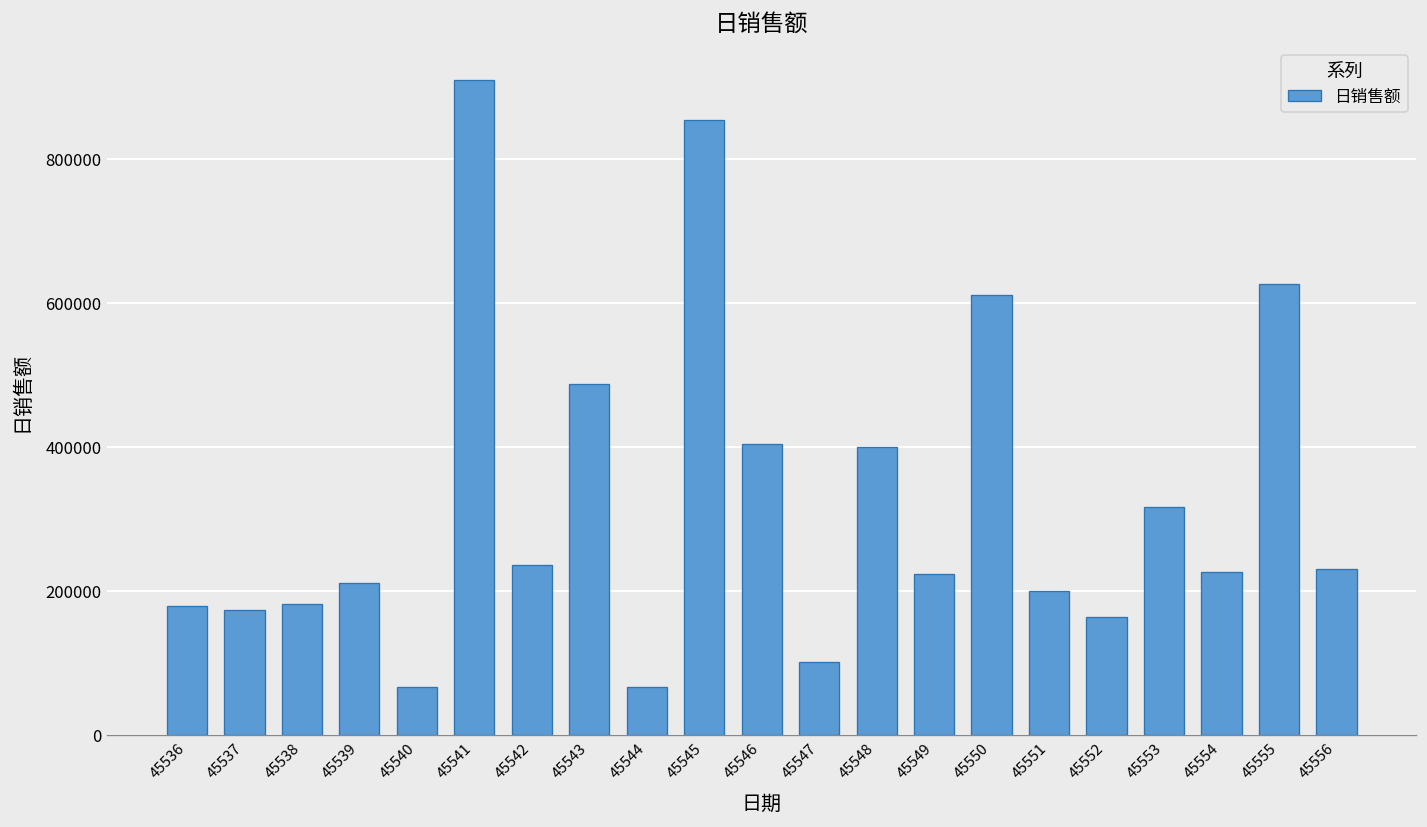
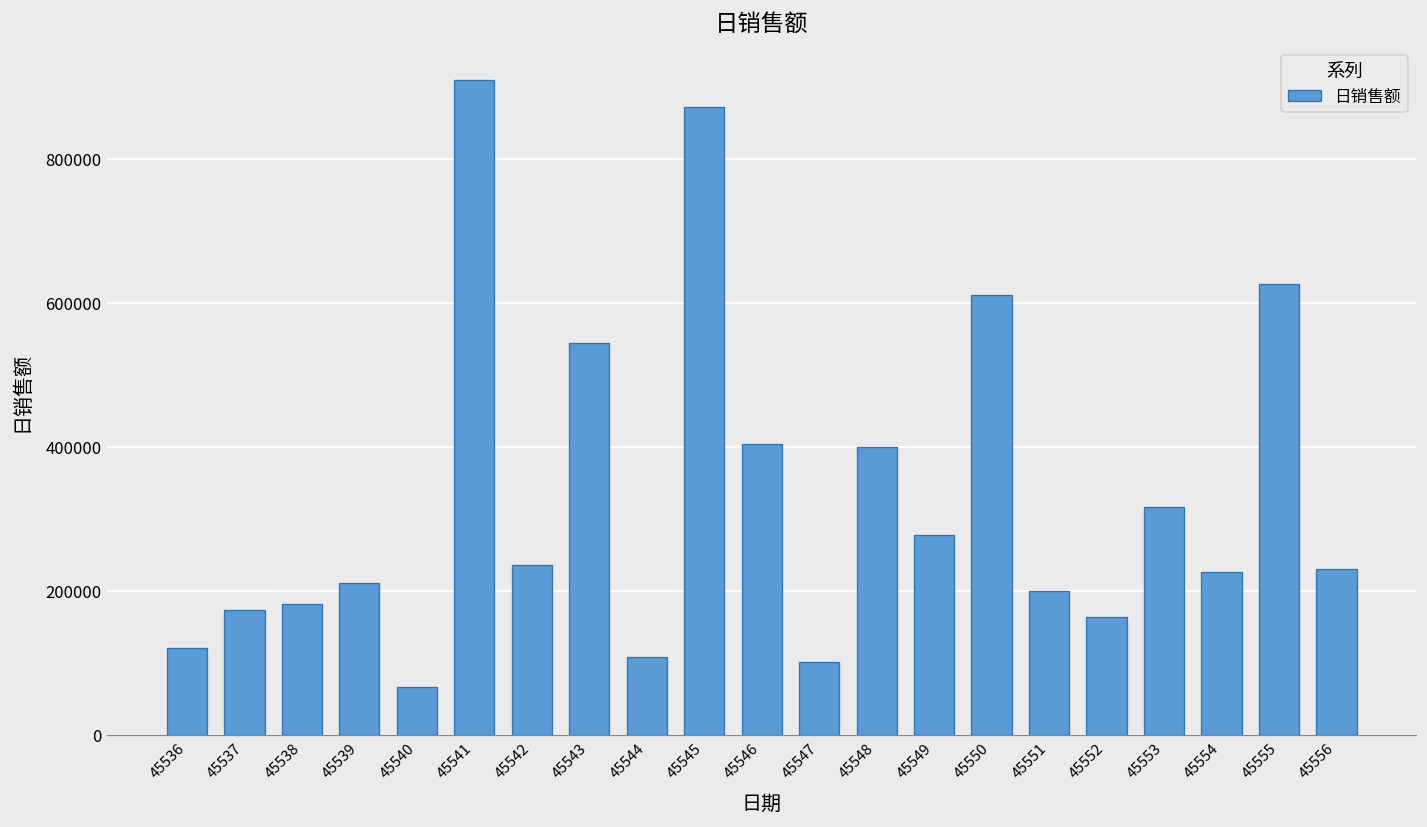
45536: 180000 -> 120000
45543: 490000 -> 540000
45544: 70000 -> 110000
45545: 850000 -> 870000
45549: 220000 -> 280000
